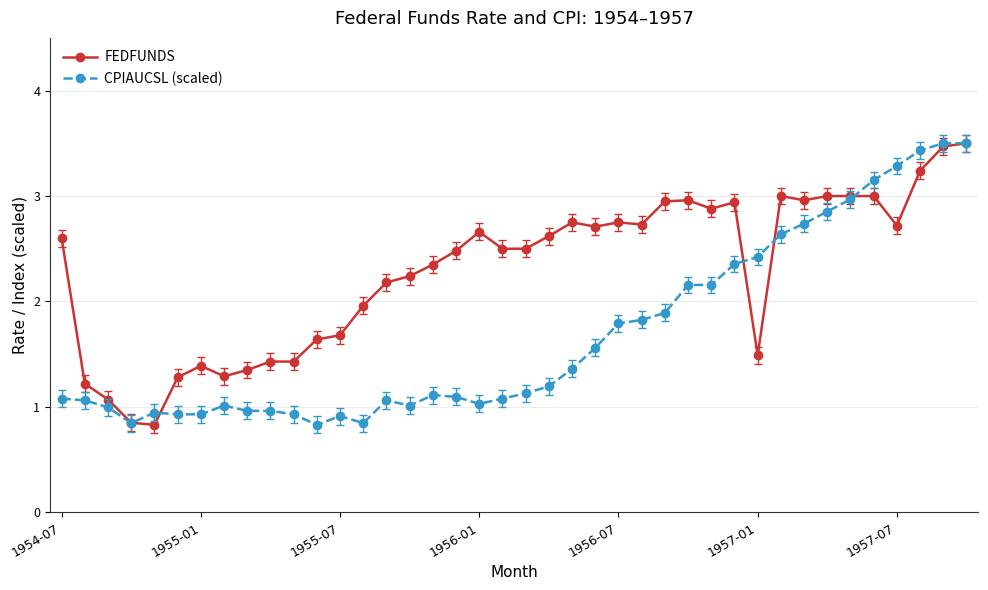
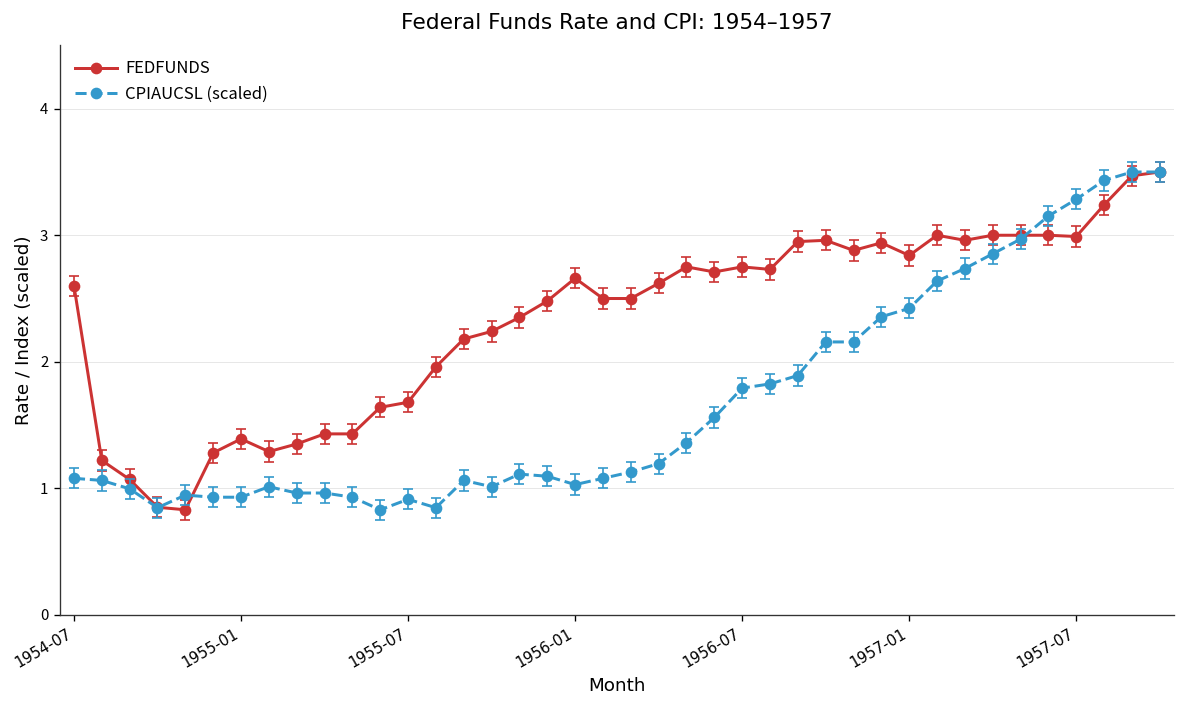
FEDFUNDS, 1957-01: 1.49 -> 2.84
FEDFUNDS, 1957-07: 2.72 -> 2.99
